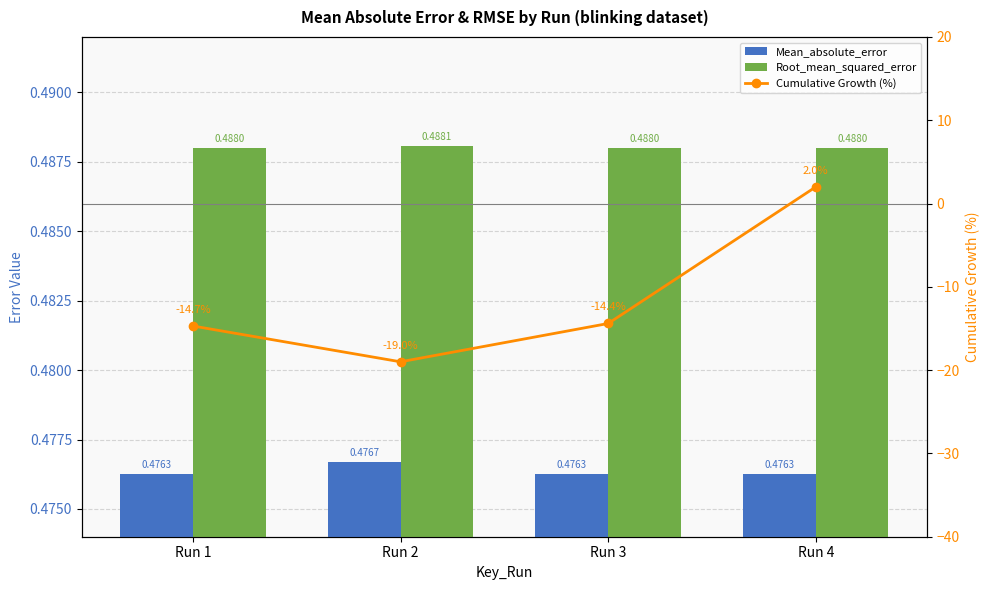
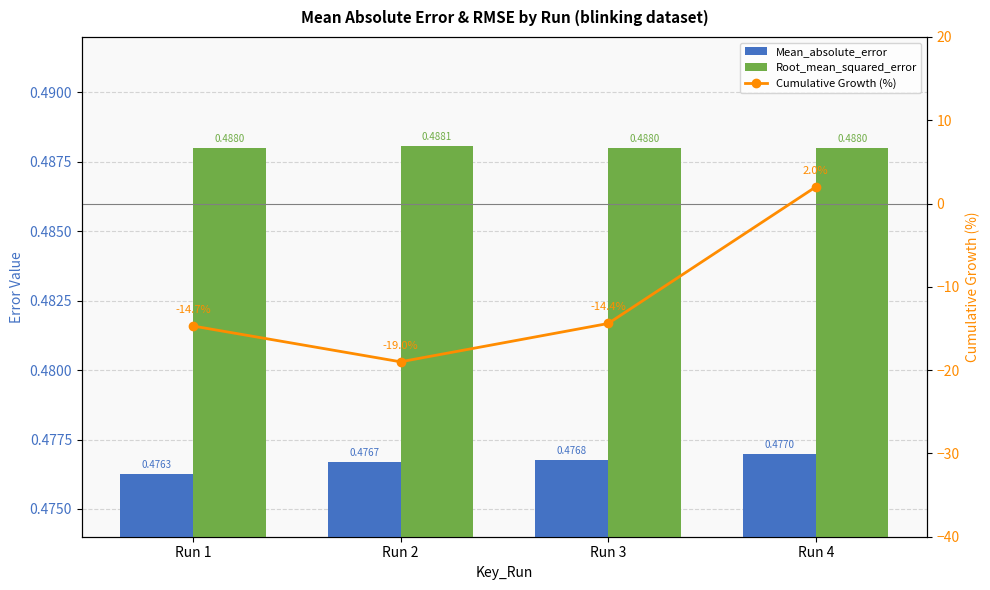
Mean_absolute_error, Run 3: 0.4763 -> 0.4768
Mean_absolute_error, Run 4: 0.4763 -> 0.4770
